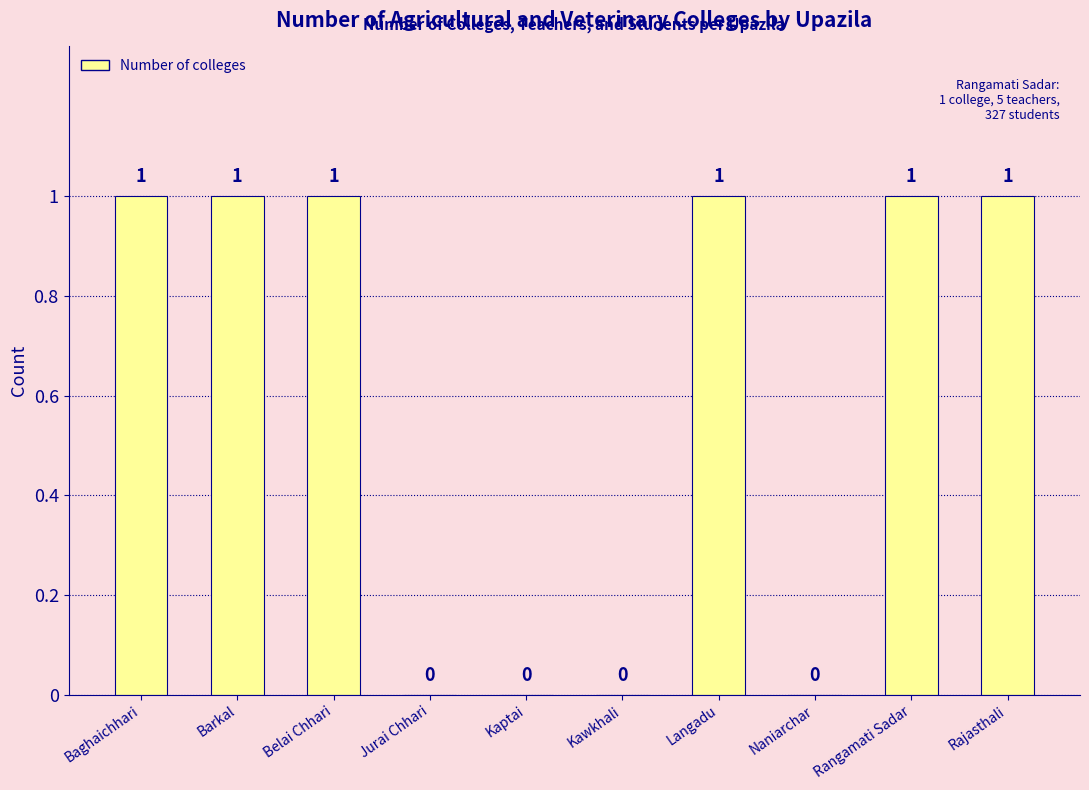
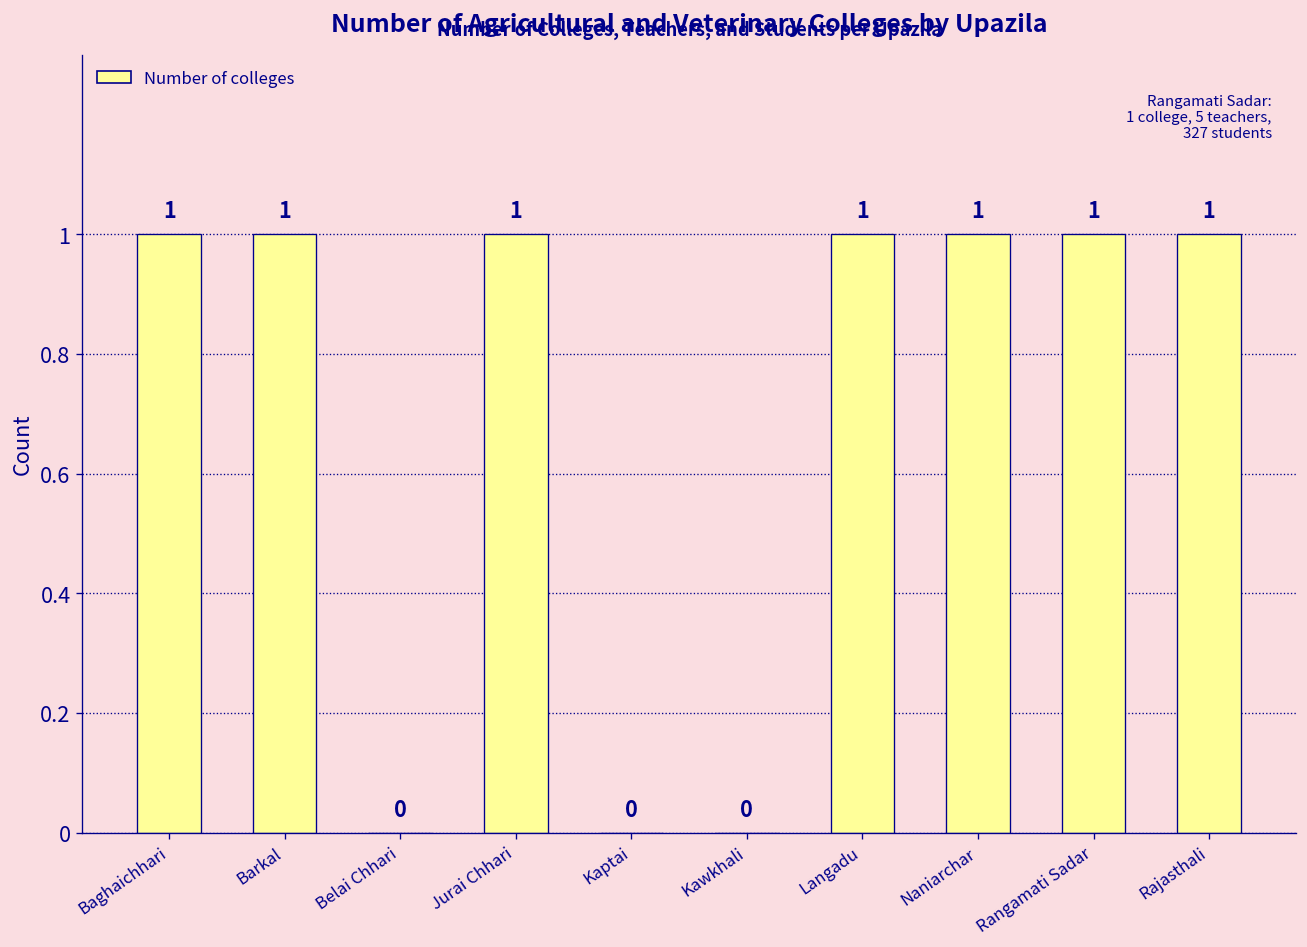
Belai Chhari: 1 -> 0
Jurai Chhari: 0 -> 1
Naniarchar: 0 -> 1
